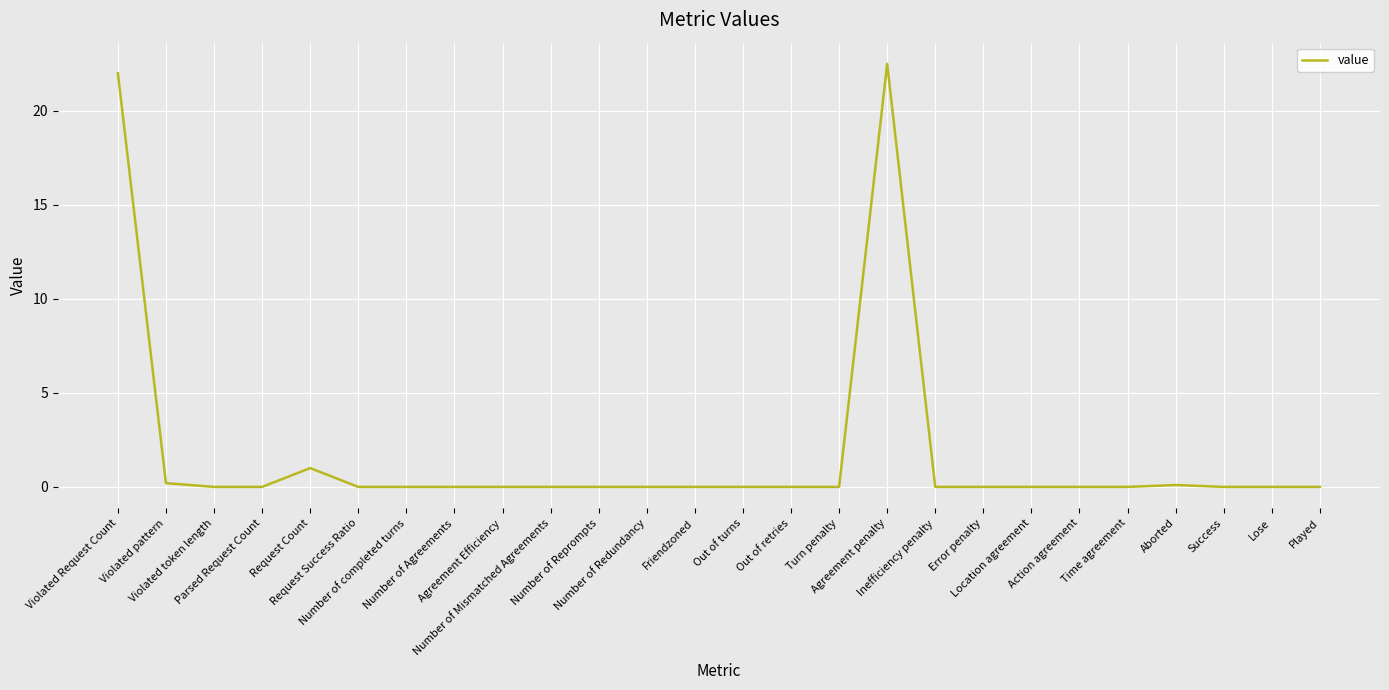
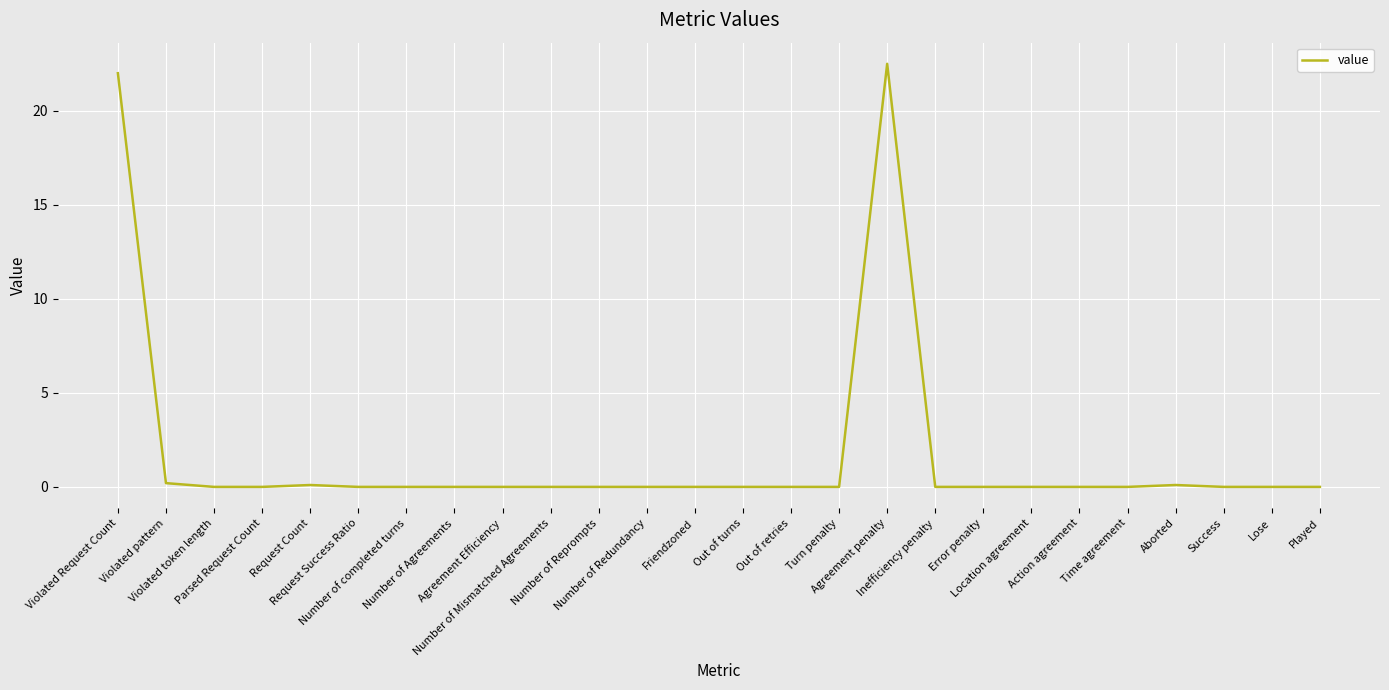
Request Count: 1.0 -> 0.1
